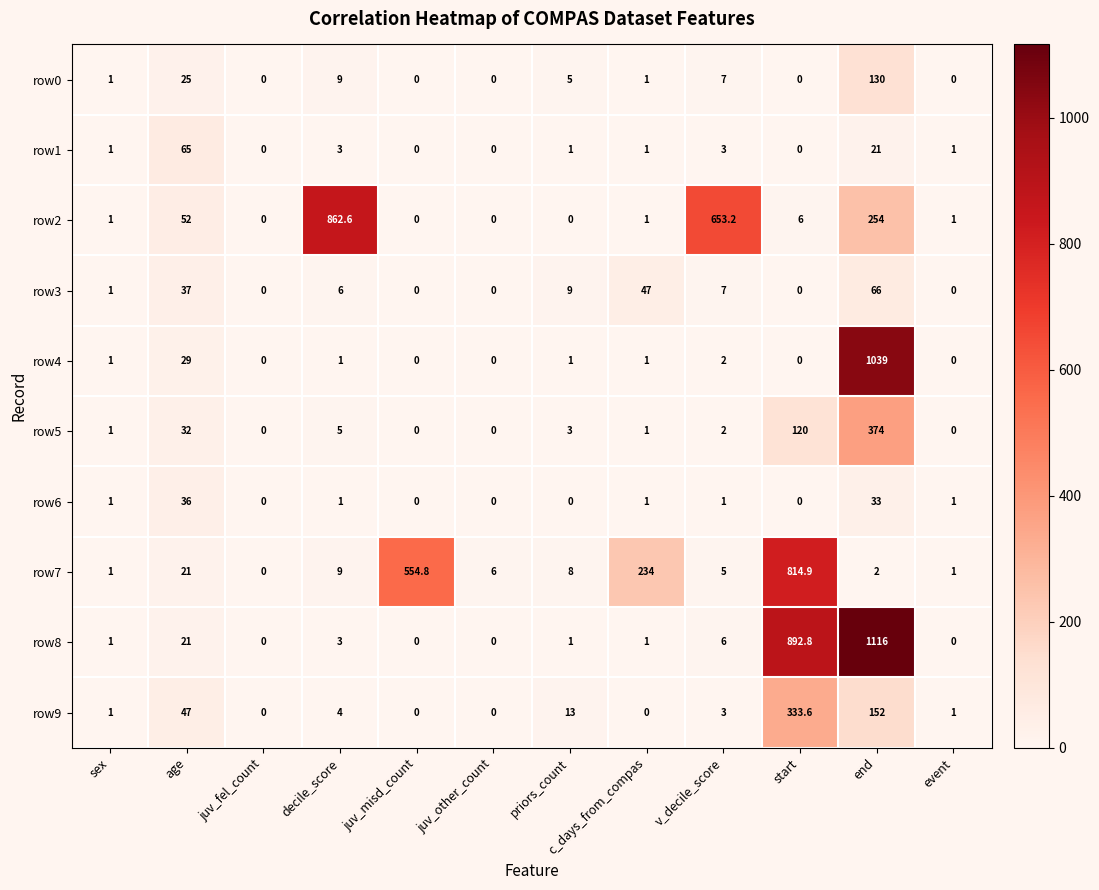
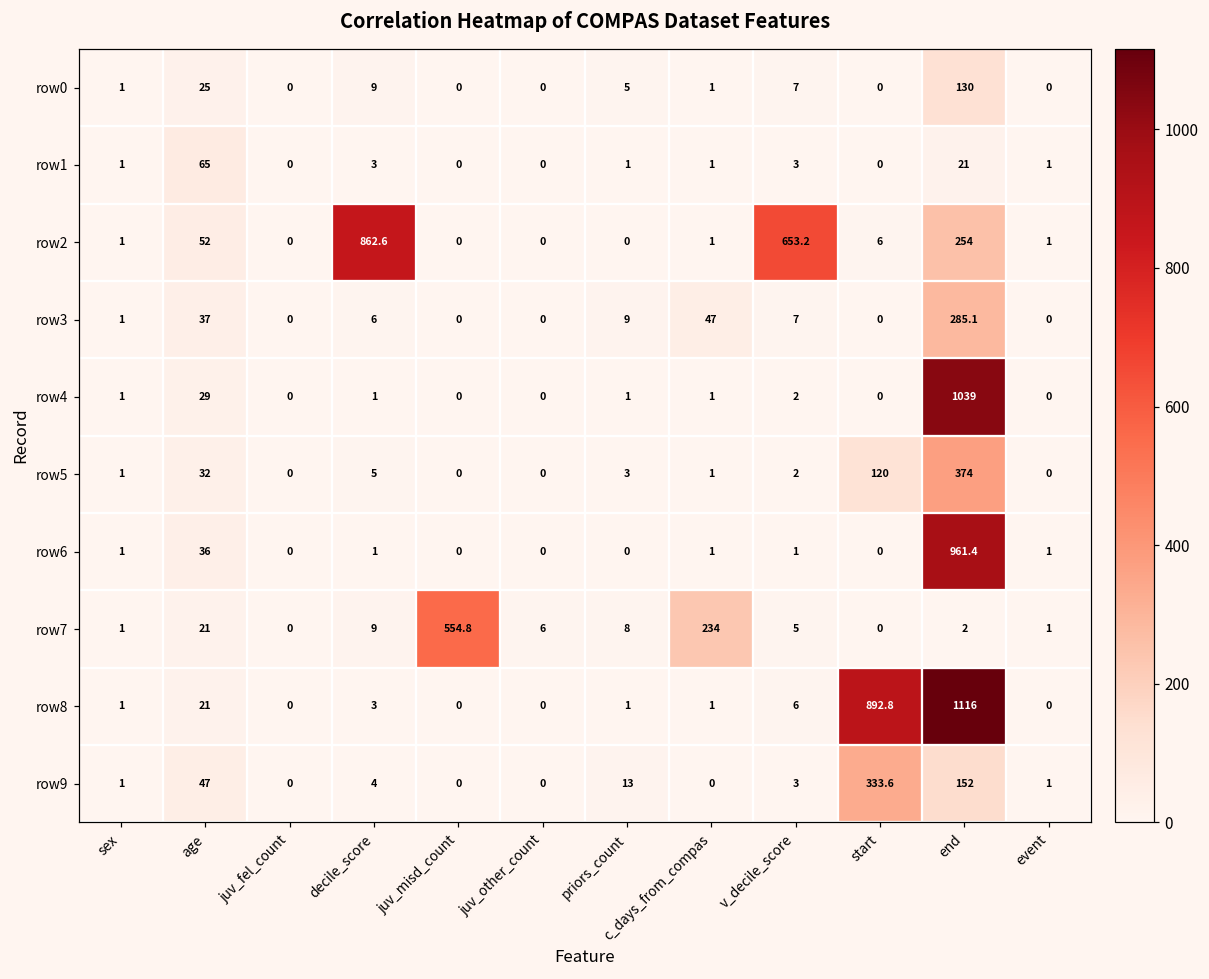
row3, end: 66 -> 285.1
row6, end: 33 -> 961.4
row7, start: 814.9 -> 0
